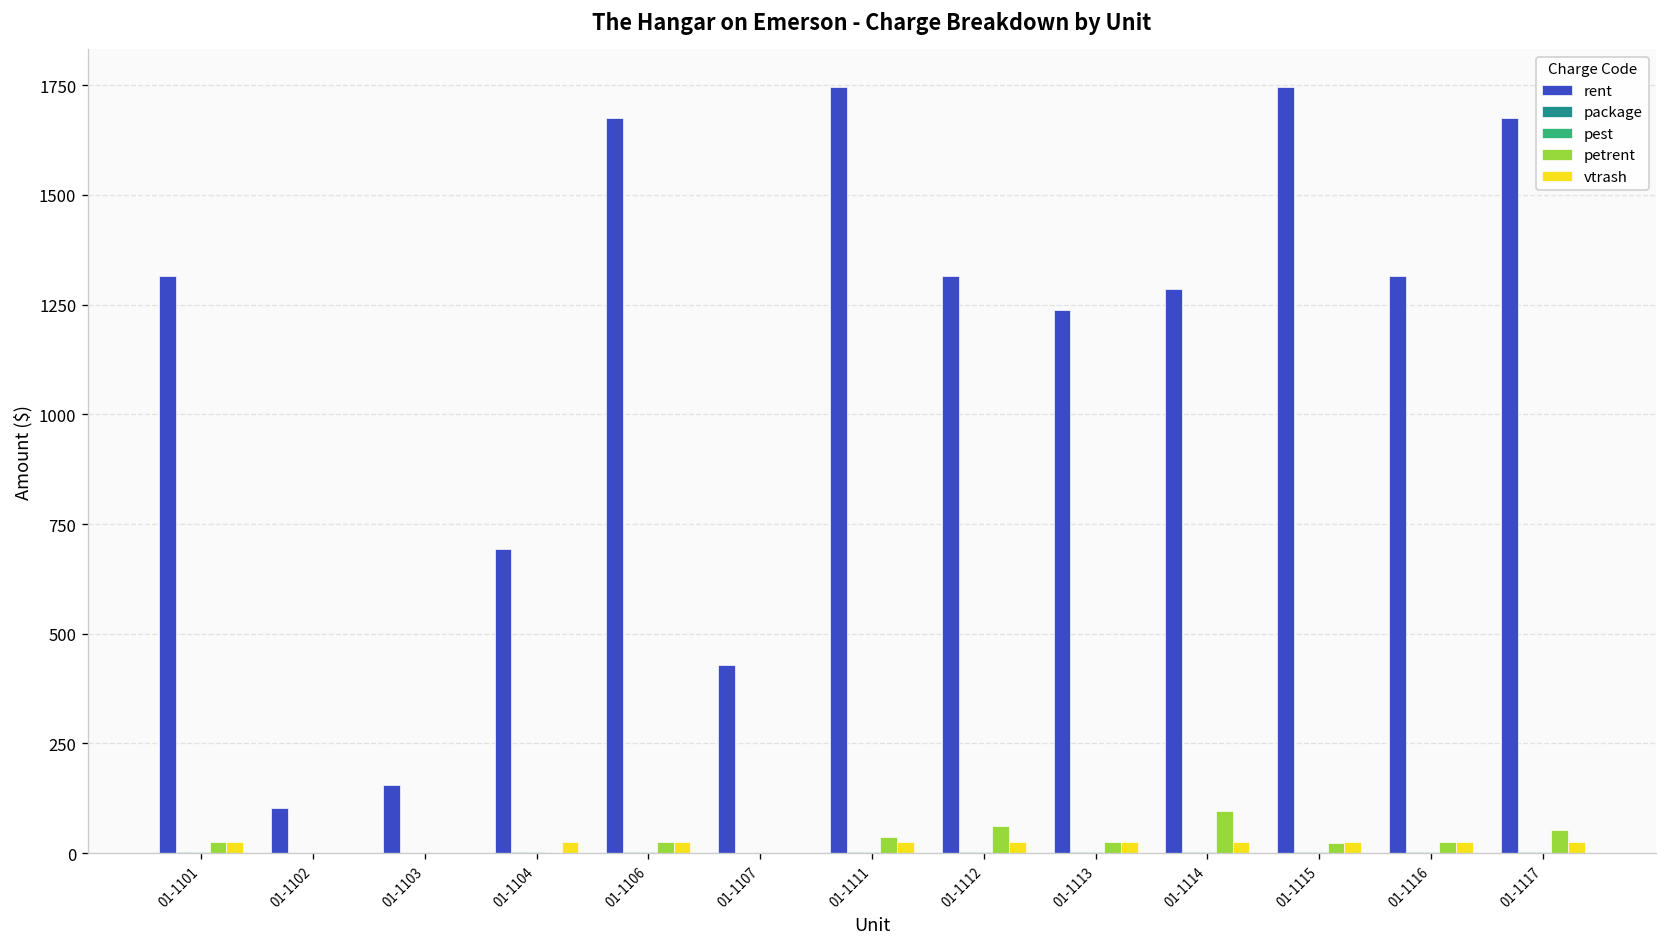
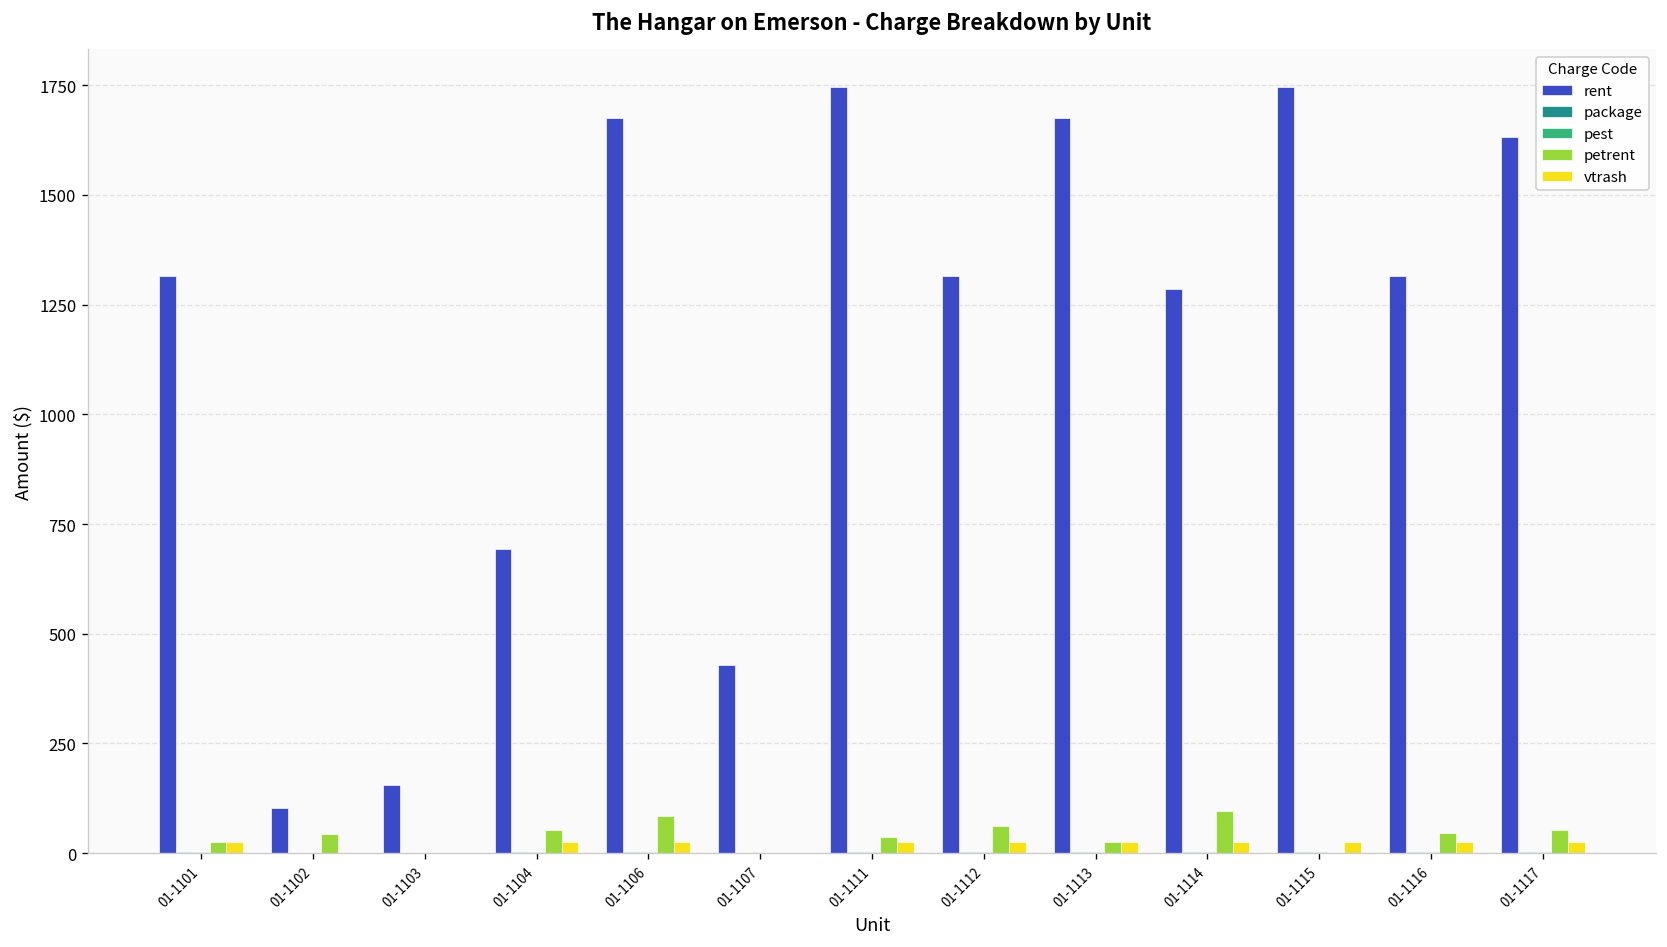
petrent, 01-1102: 0 -> 40
petrent, 01-1104: 0 -> 50
petrent, 01-1106: 30 -> 90
rent, 01-1113: 1240 -> 1680
petrent, 01-1115: 20 -> 0
petrent, 01-1116: 30 -> 50
rent, 01-1117: 1680 -> 1630
